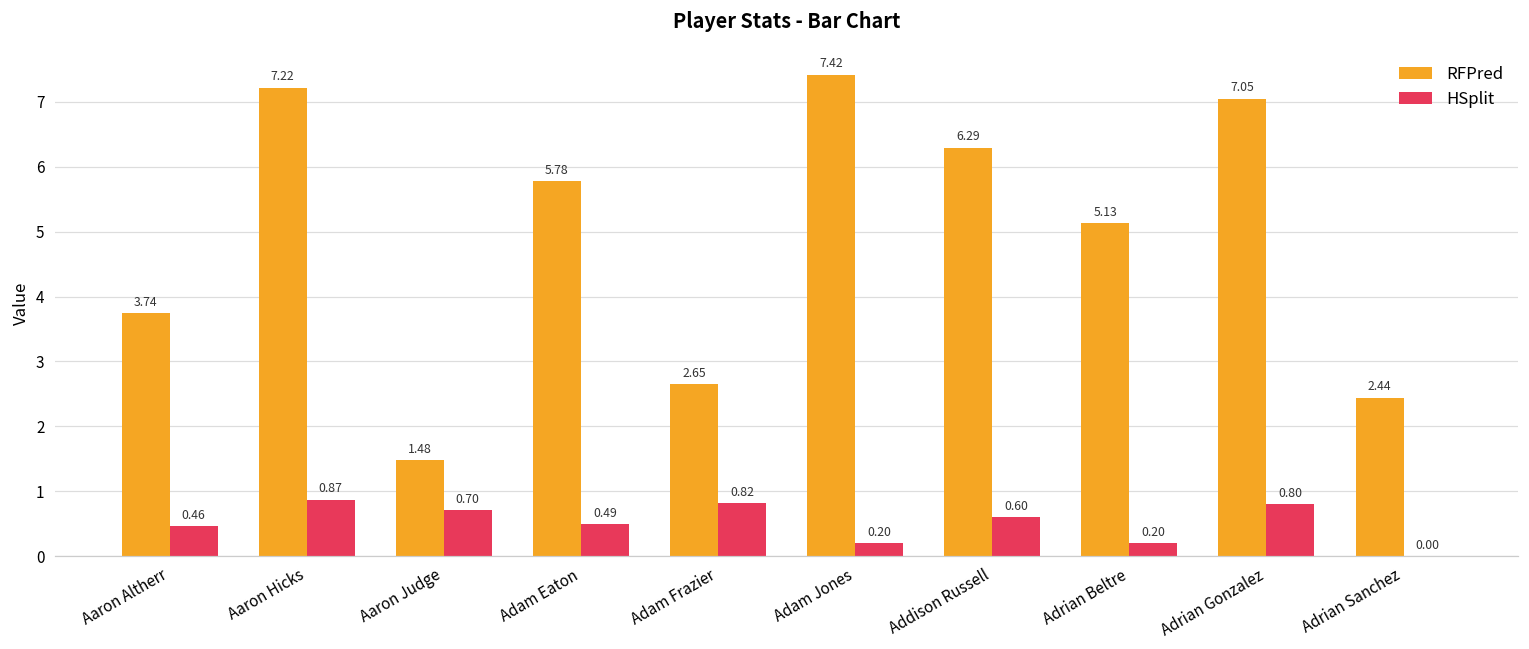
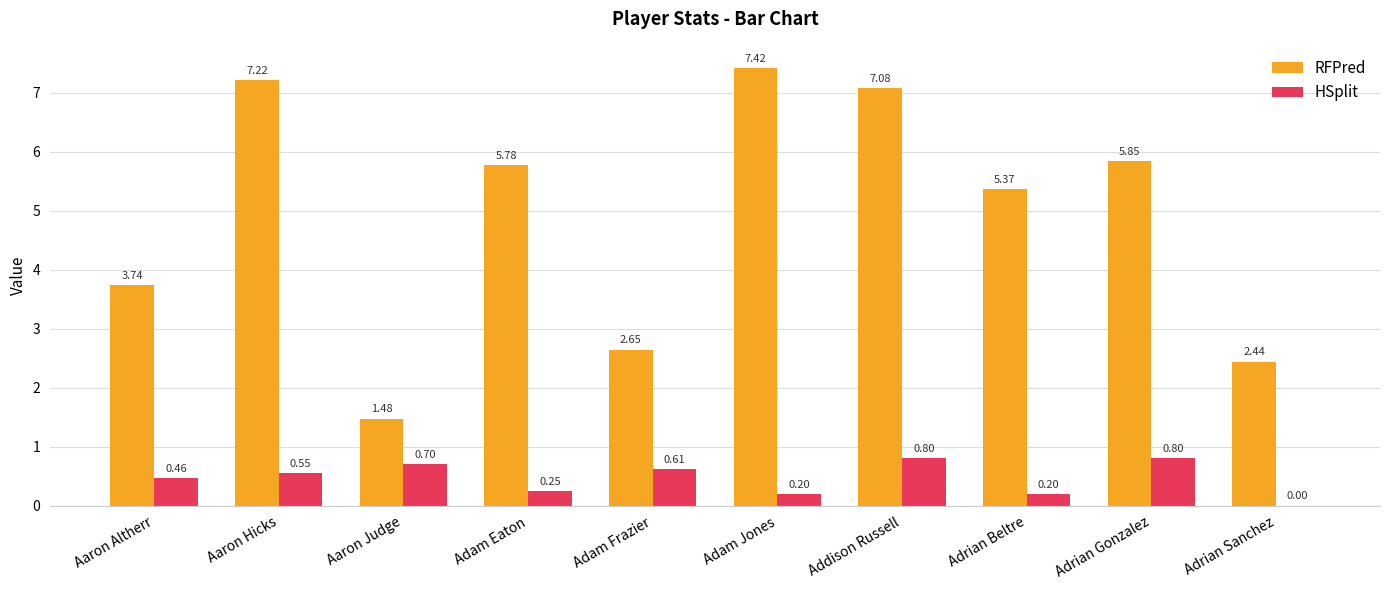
HSplit, Aaron Hicks: 0.87 -> 0.55
HSplit, Adam Eaton: 0.49 -> 0.25
HSplit, Adam Frazier: 0.82 -> 0.61
RFPred, Addison Russell: 6.29 -> 7.08
HSplit, Addison Russell: 0.60 -> 0.80
RFPred, Adrian Beltre: 5.13 -> 5.37
RFPred, Adrian Gonzalez: 7.05 -> 5.85
